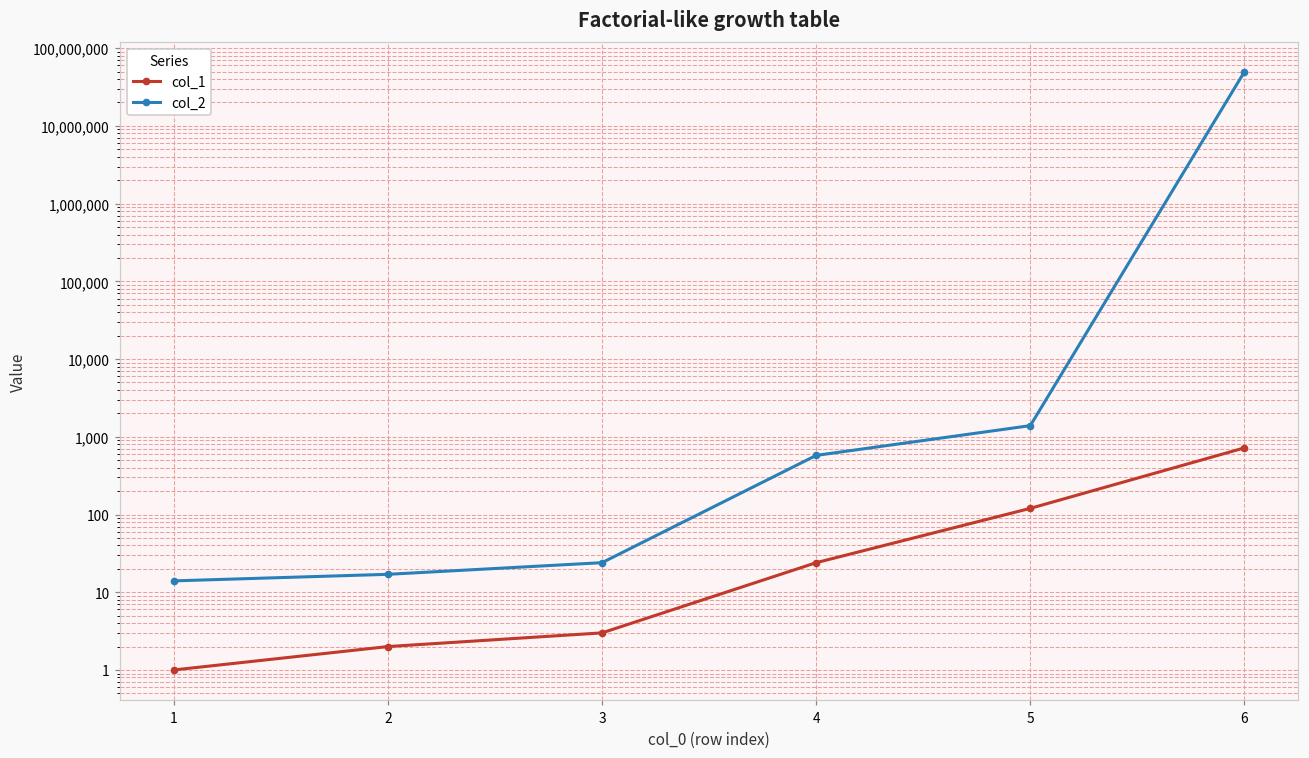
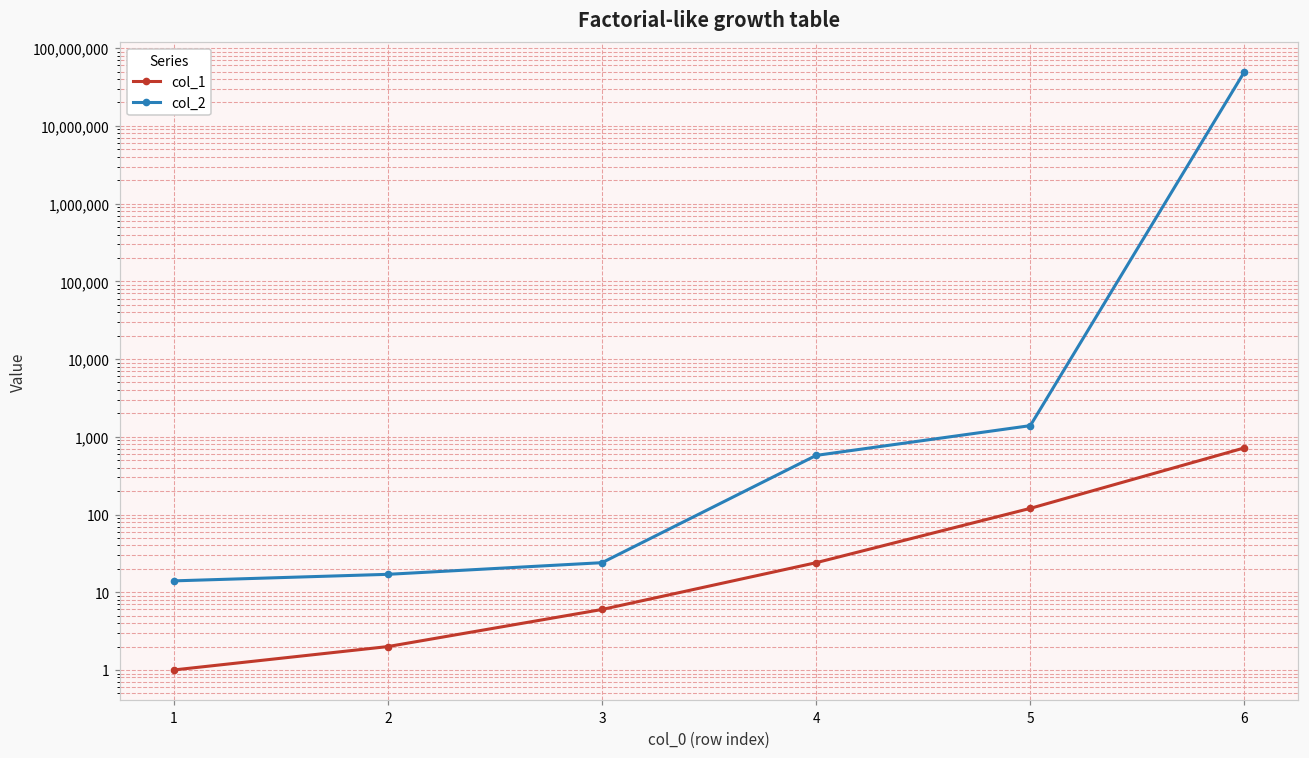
col_1, 3: 3 -> 6
